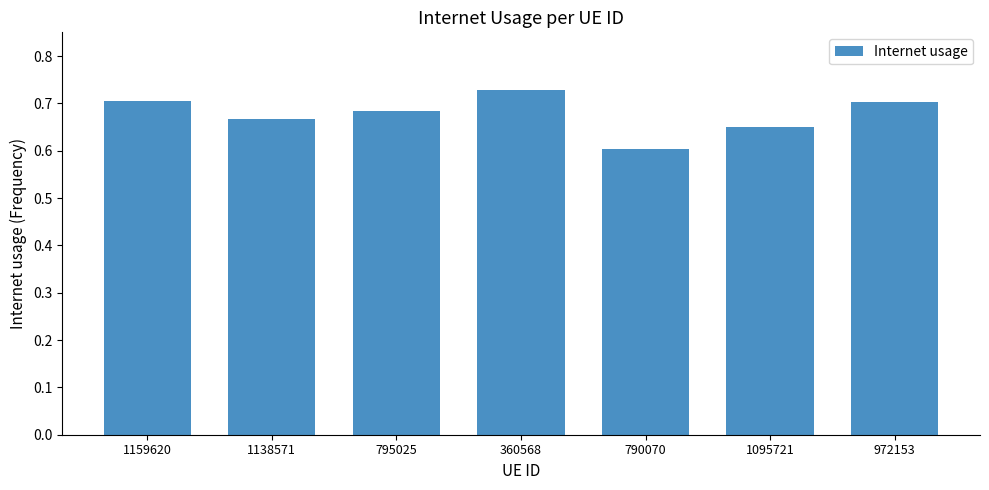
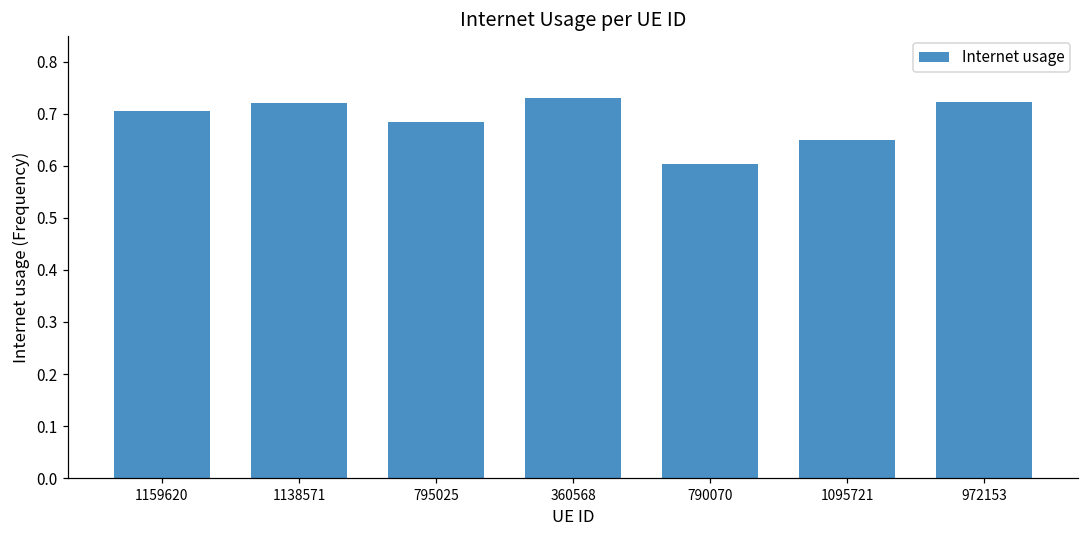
1138571: 0.67 -> 0.72
972153: 0.70 -> 0.72
